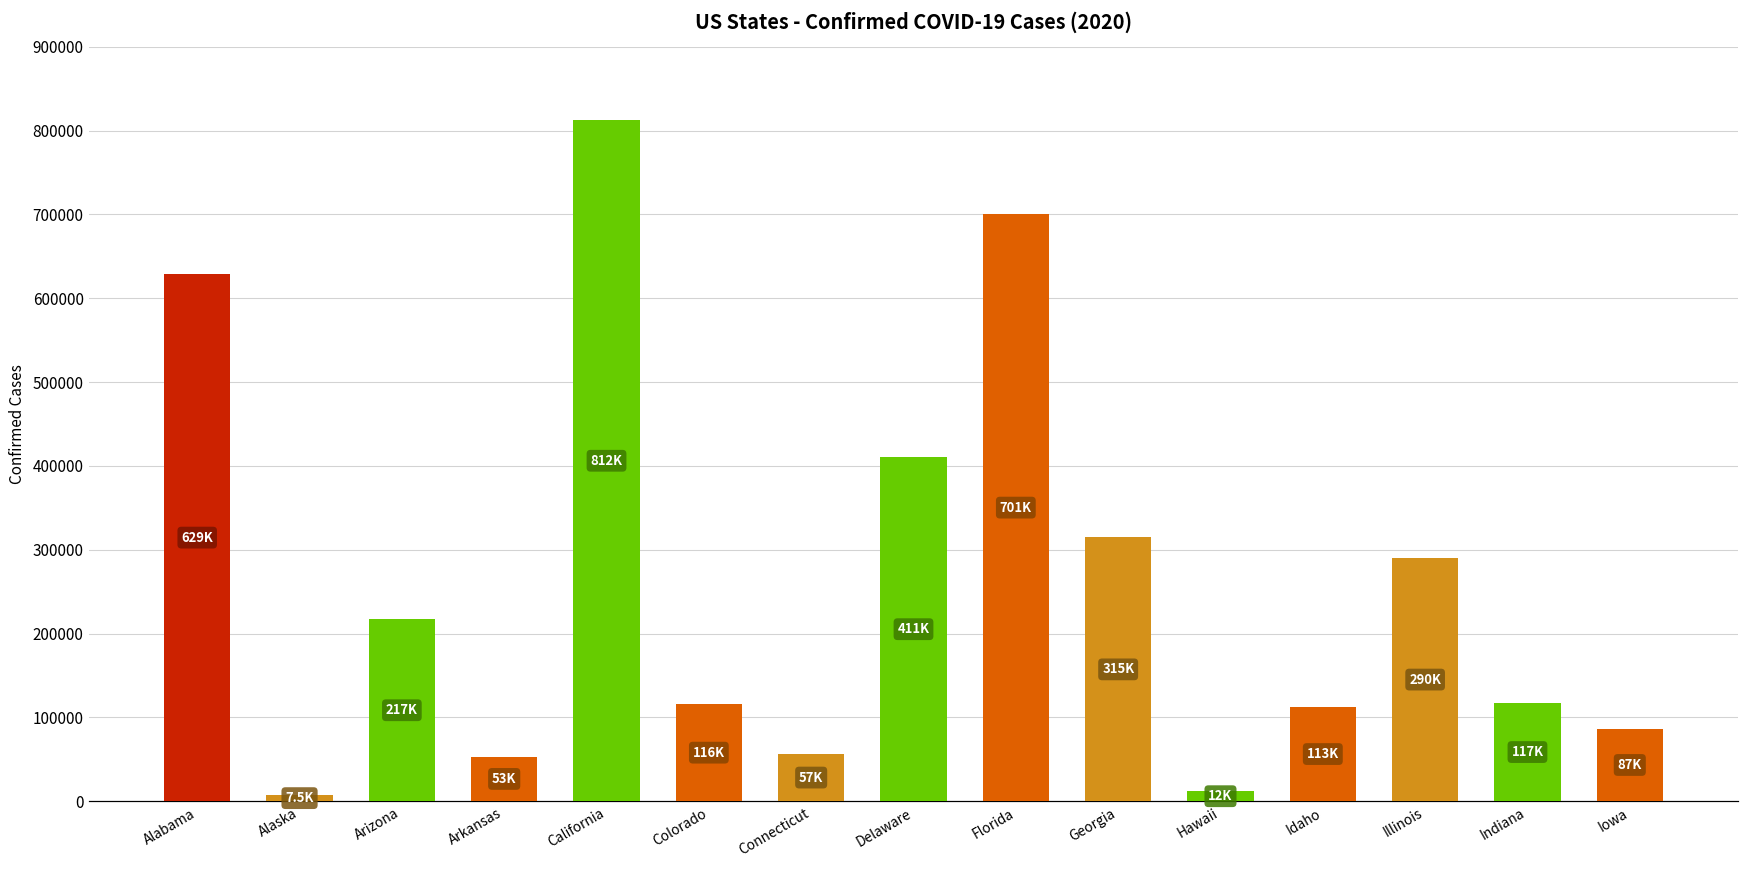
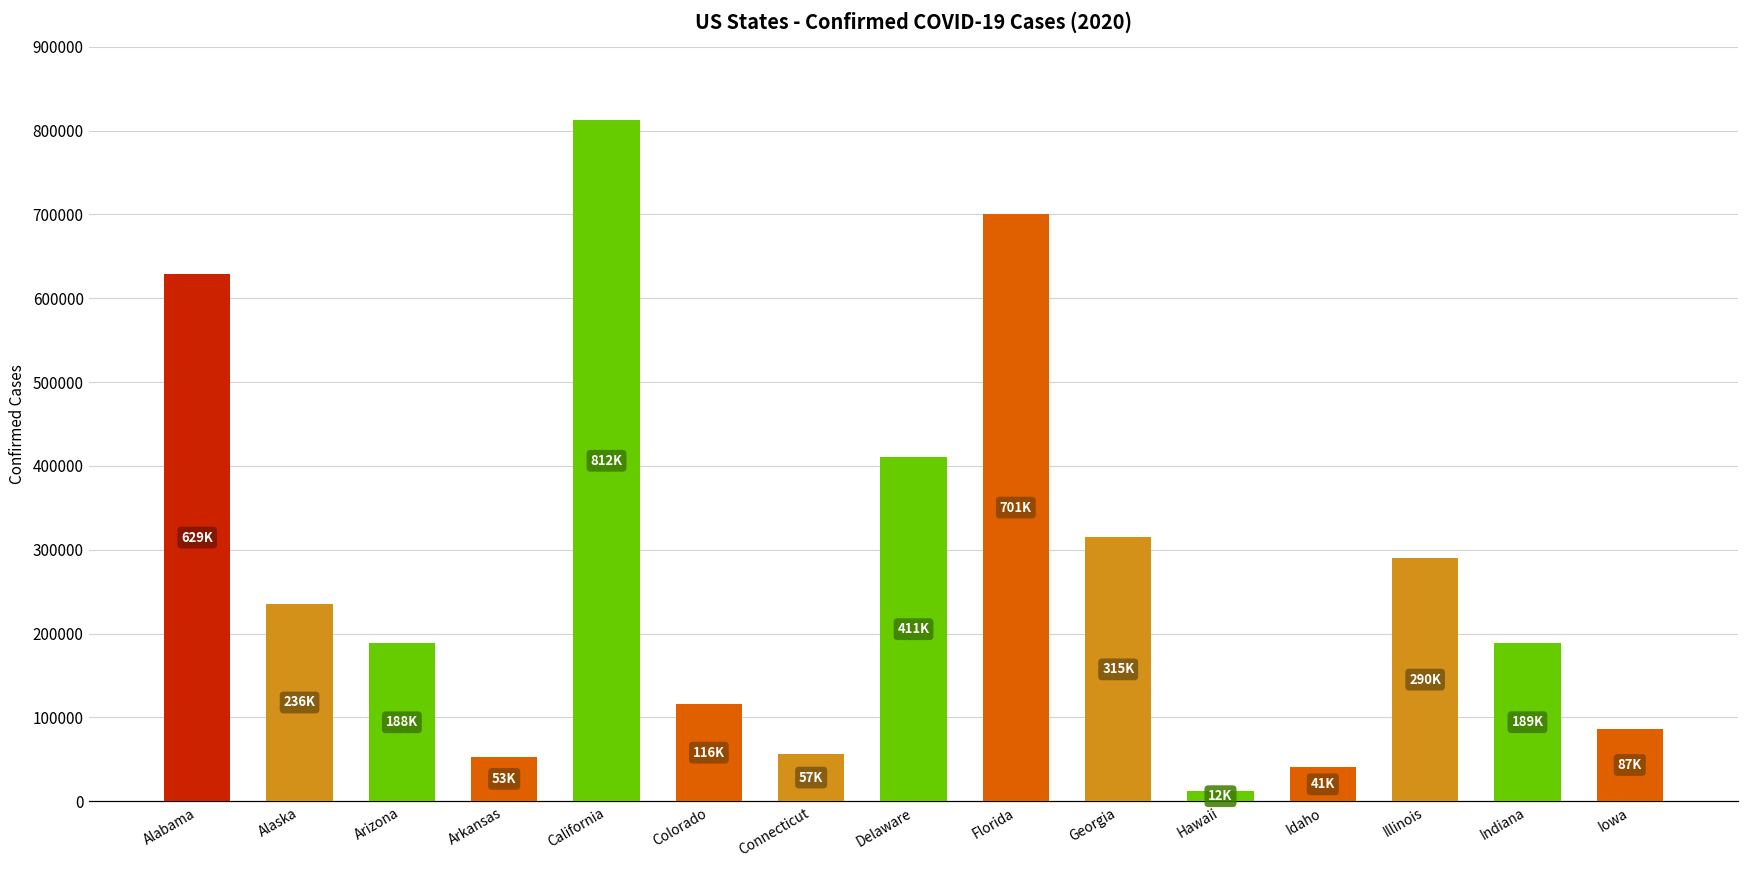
Alaska: 7.5K -> 236K
Arizona: 217K -> 188K
Idaho: 113K -> 41K
Indiana: 117K -> 189K
